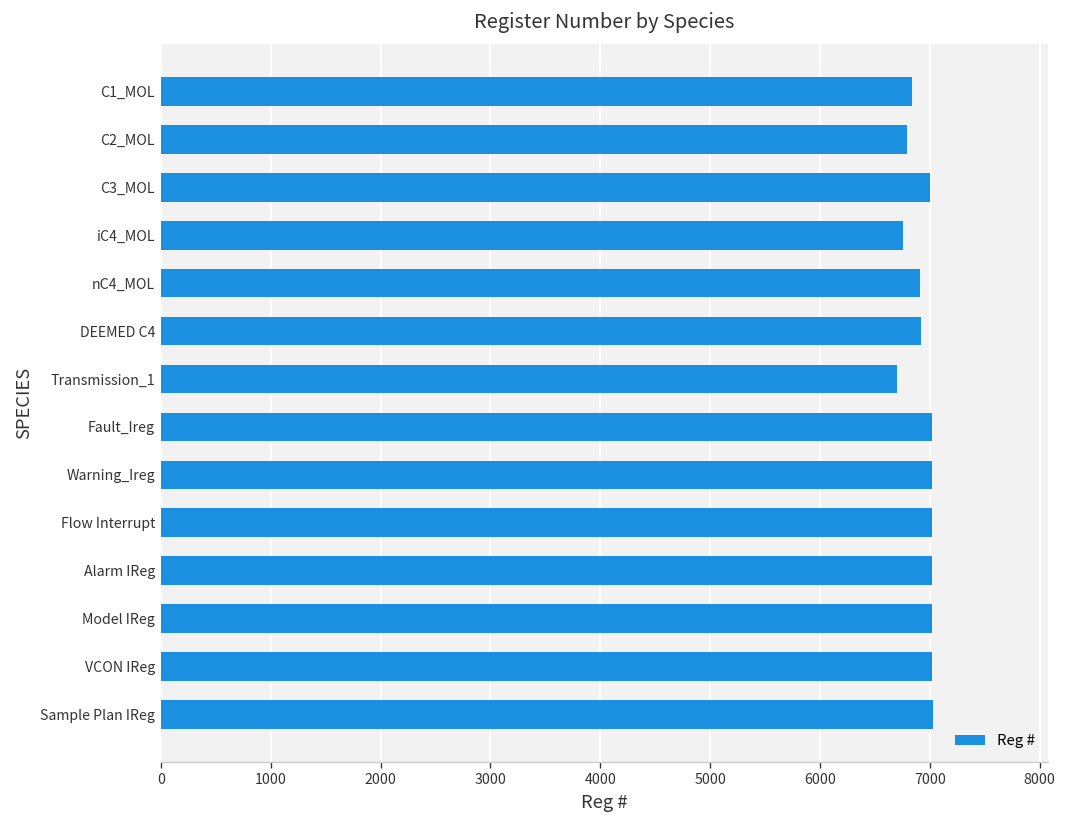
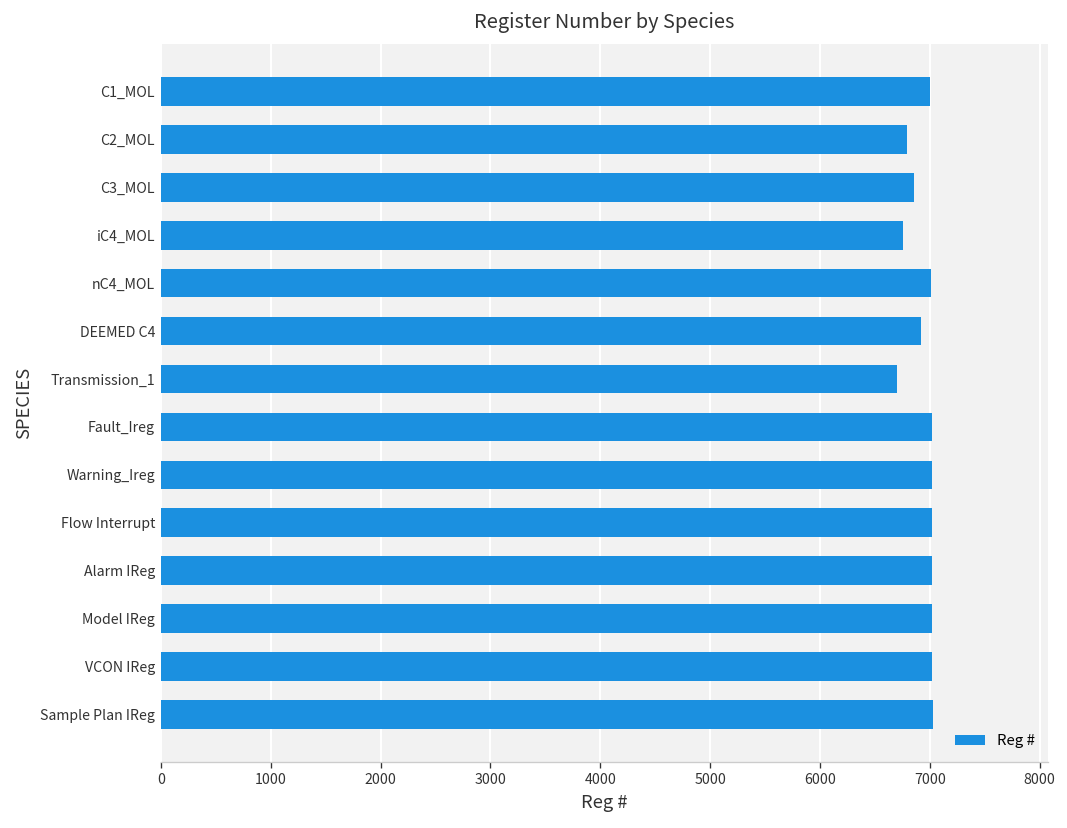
C1_MOL: 6800 -> 7000
C3_MOL: 7000 -> 6900
nC4_MOL: 6900 -> 7000
